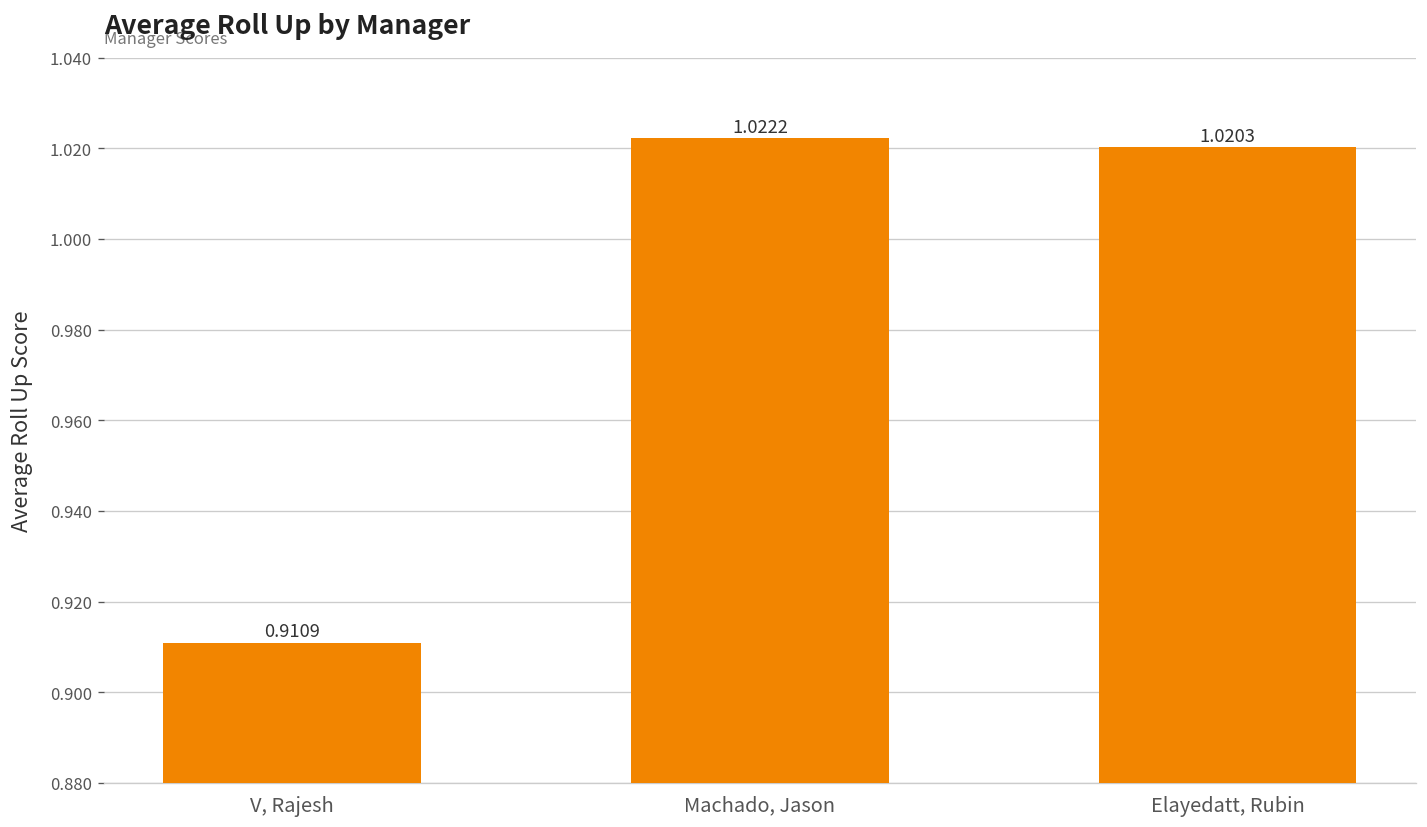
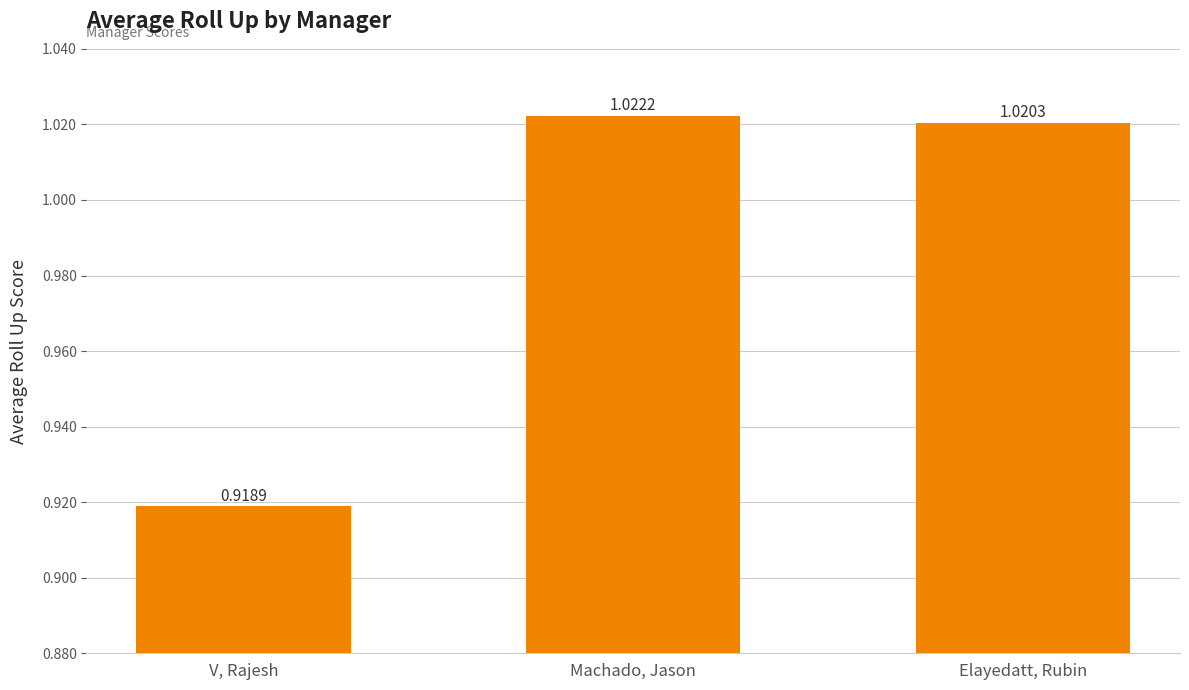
V, Rajesh: 0.9109 -> 0.9189
